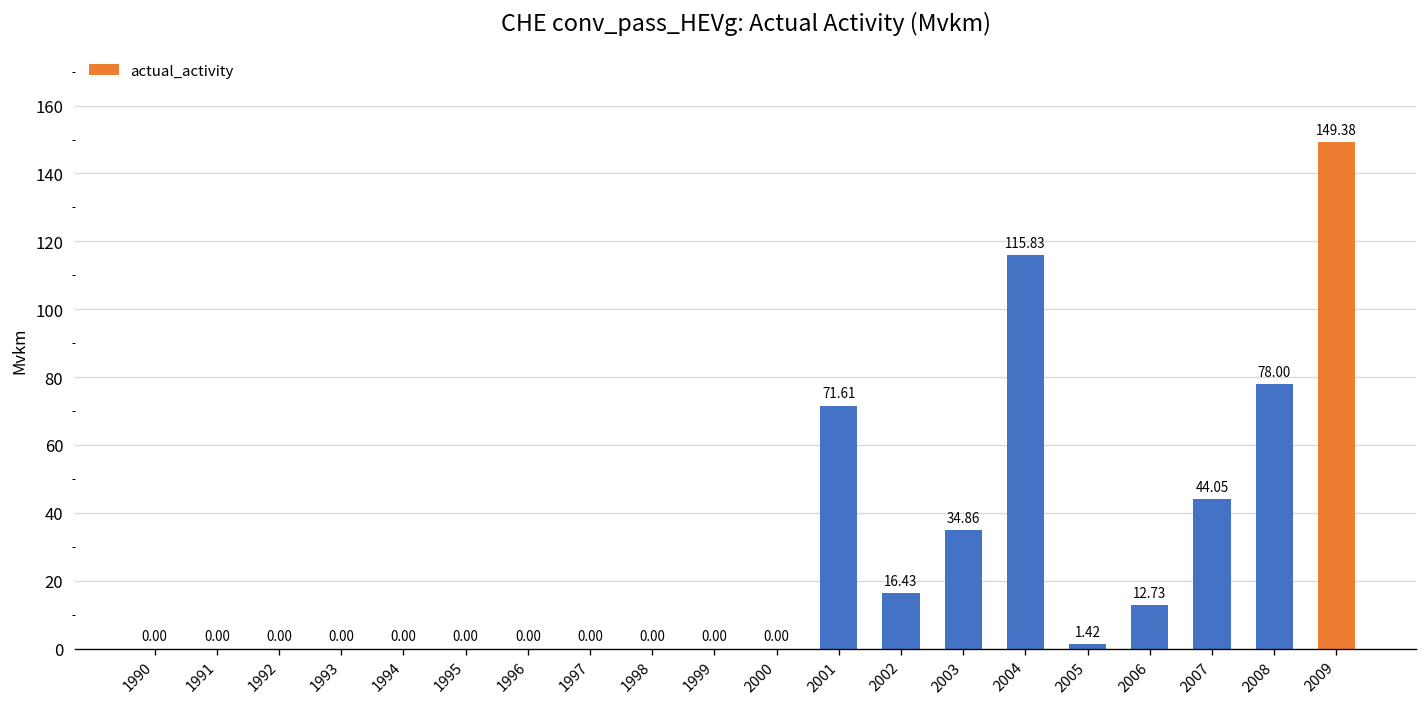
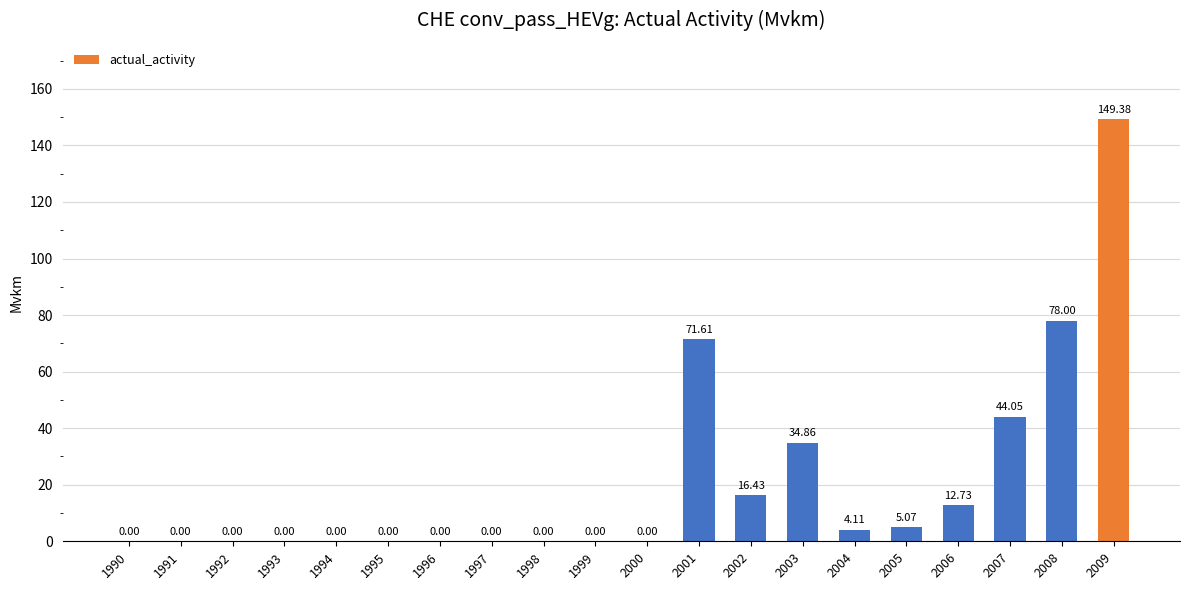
2004: 115.83 -> 4.11
2005: 1.42 -> 5.07
